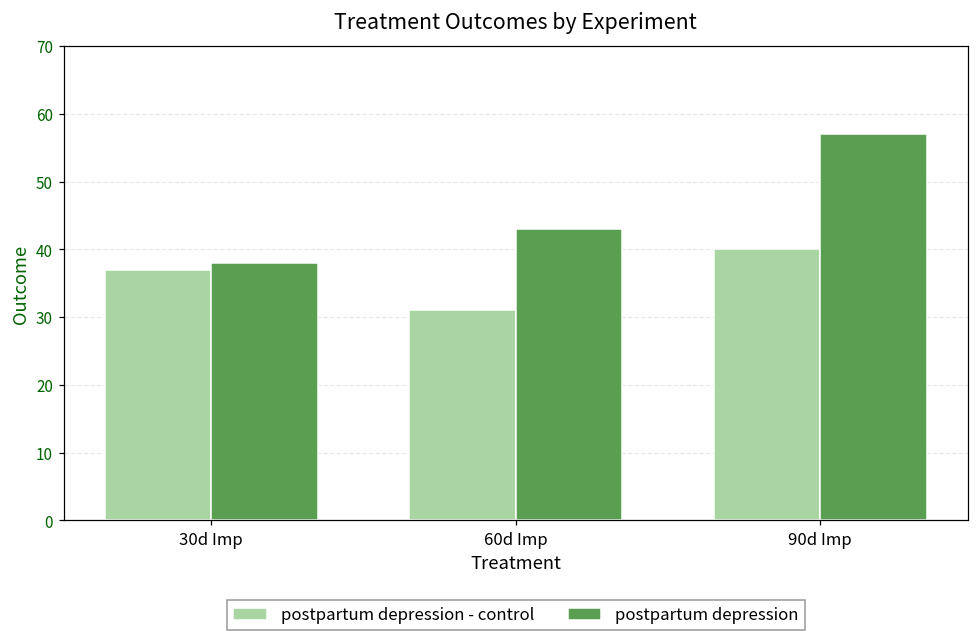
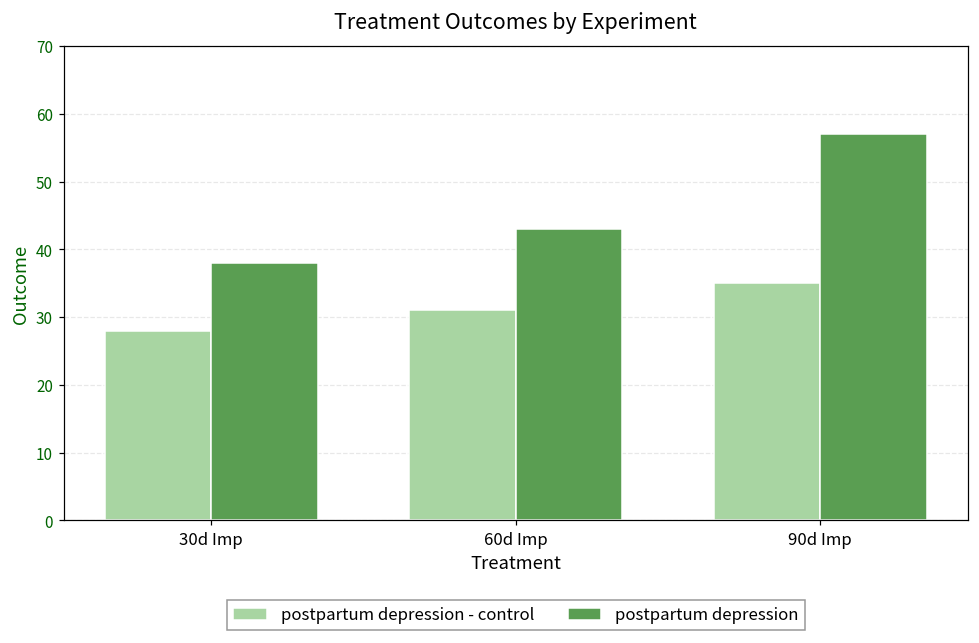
postpartum depression - control, 30d Imp: 37 -> 28
postpartum depression - control, 90d Imp: 40 -> 35
